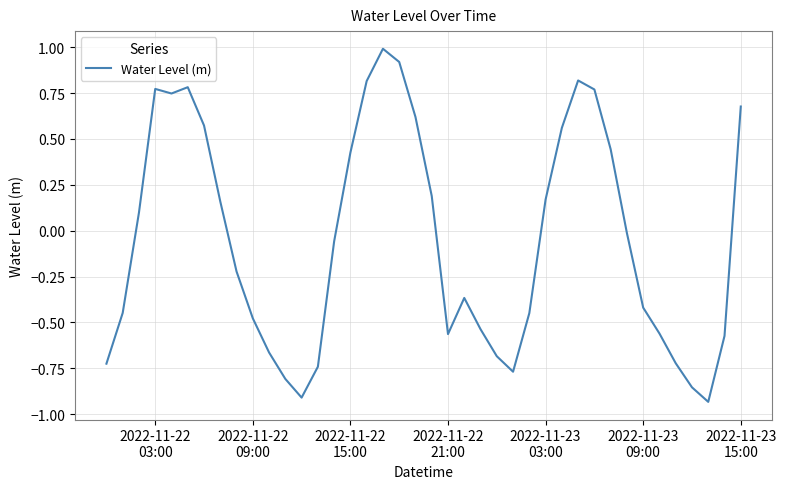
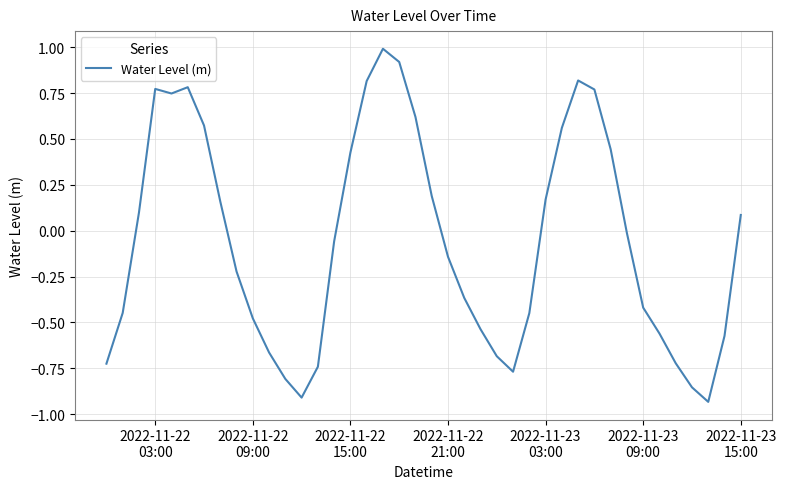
2022-11-22 21:00: -0.56 -> -0.14
2022-11-23 15:00: 0.68 -> 0.09
